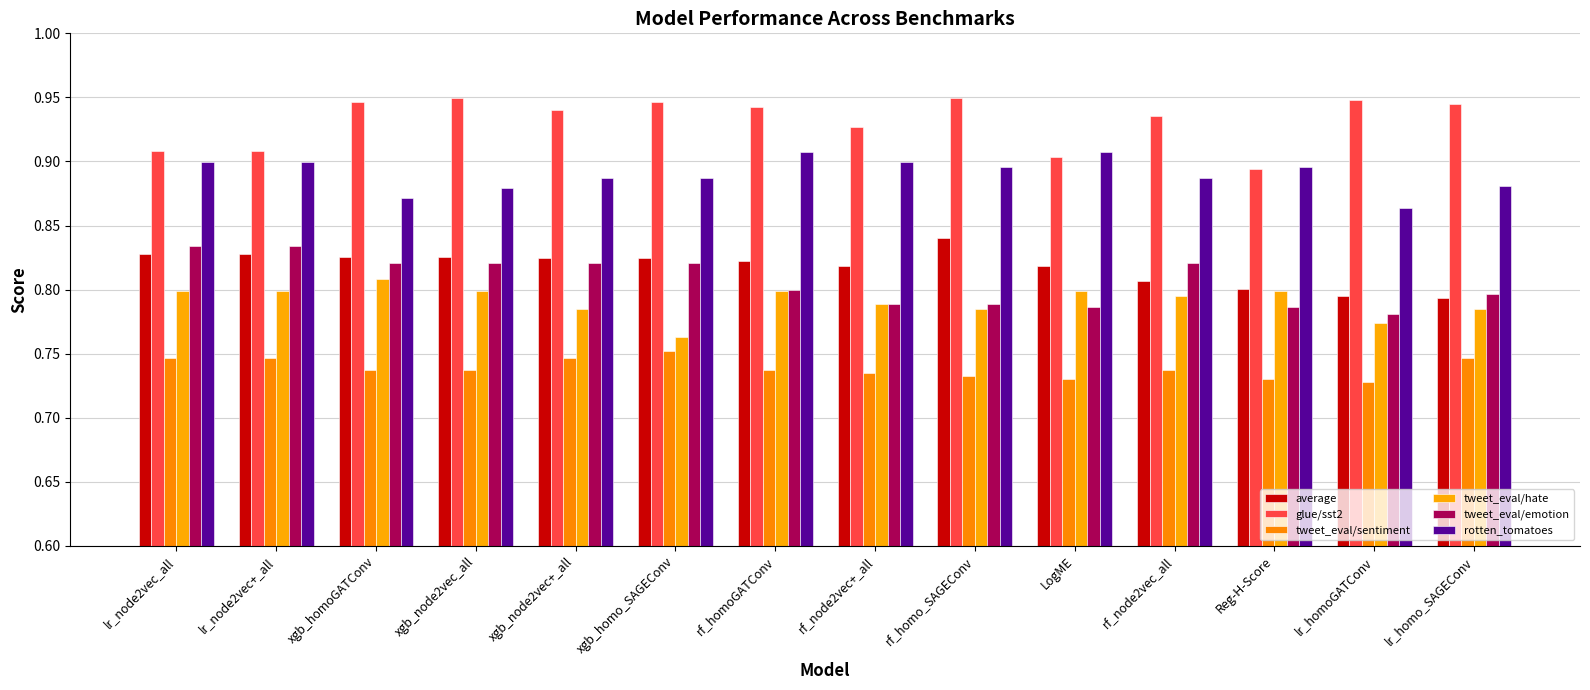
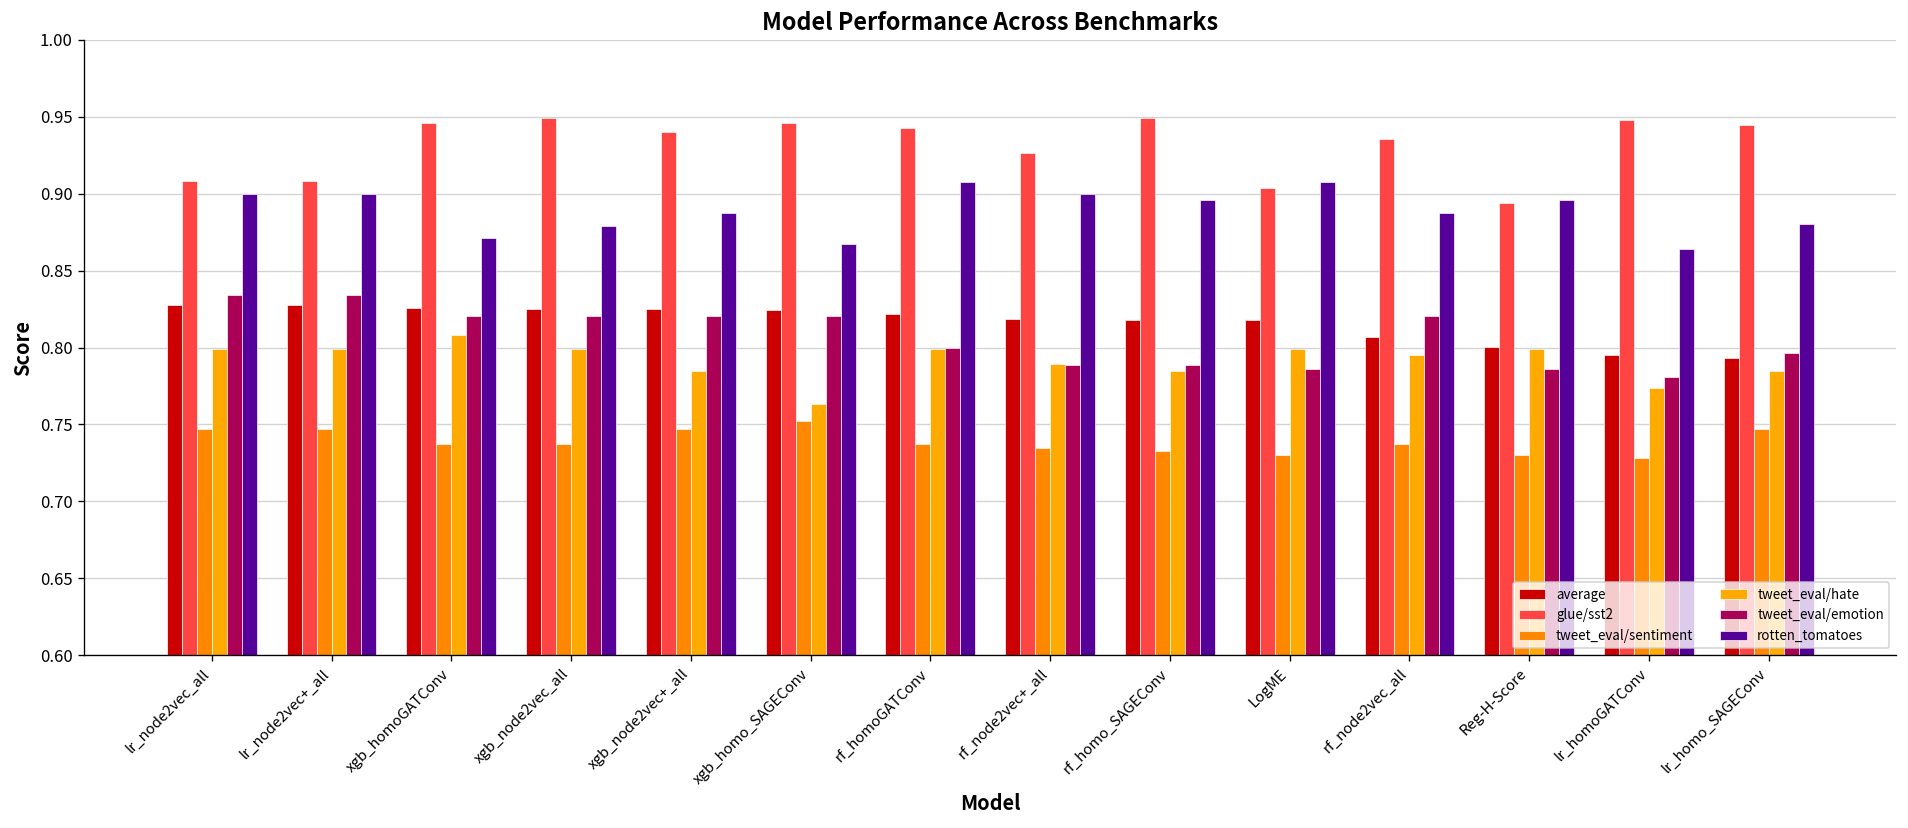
rotten_tomatoes, xgb_homo_SAGEConv: 0.887 -> 0.867
average, rf_homo_SAGEConv: 0.841 -> 0.818
